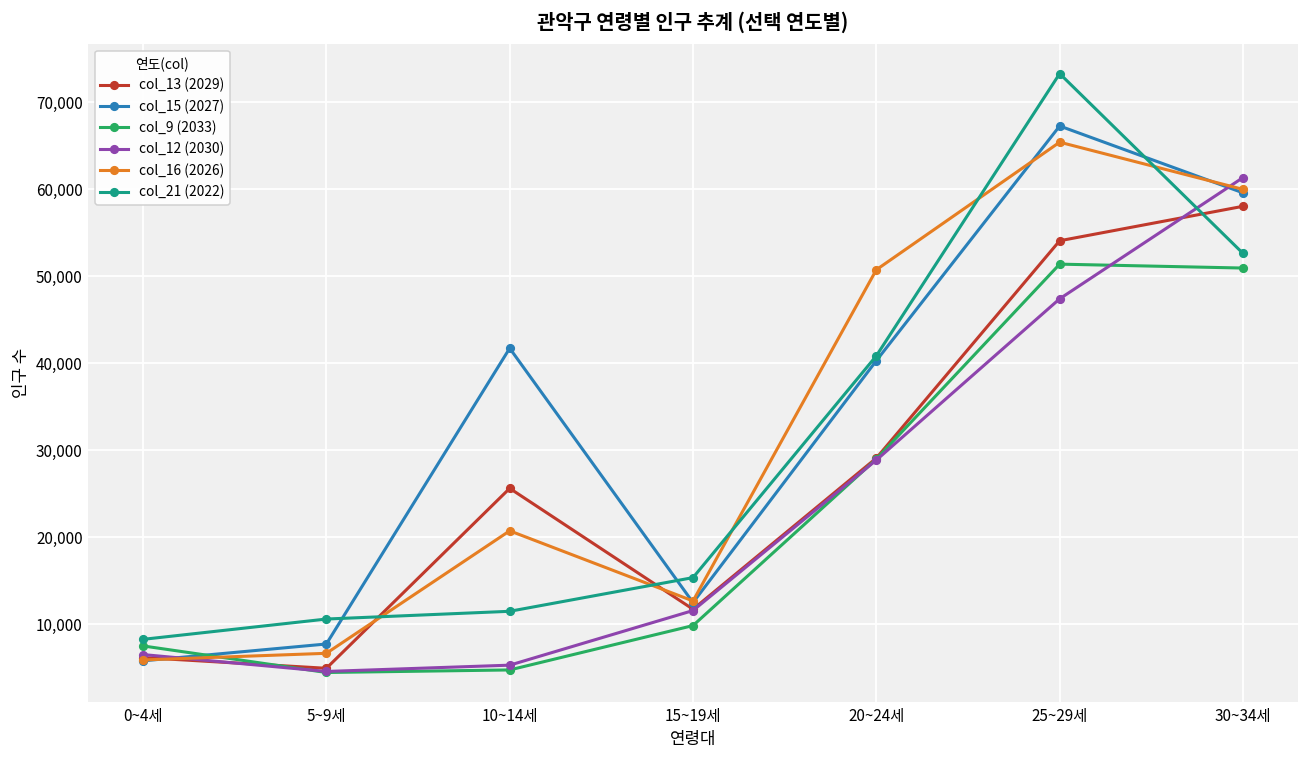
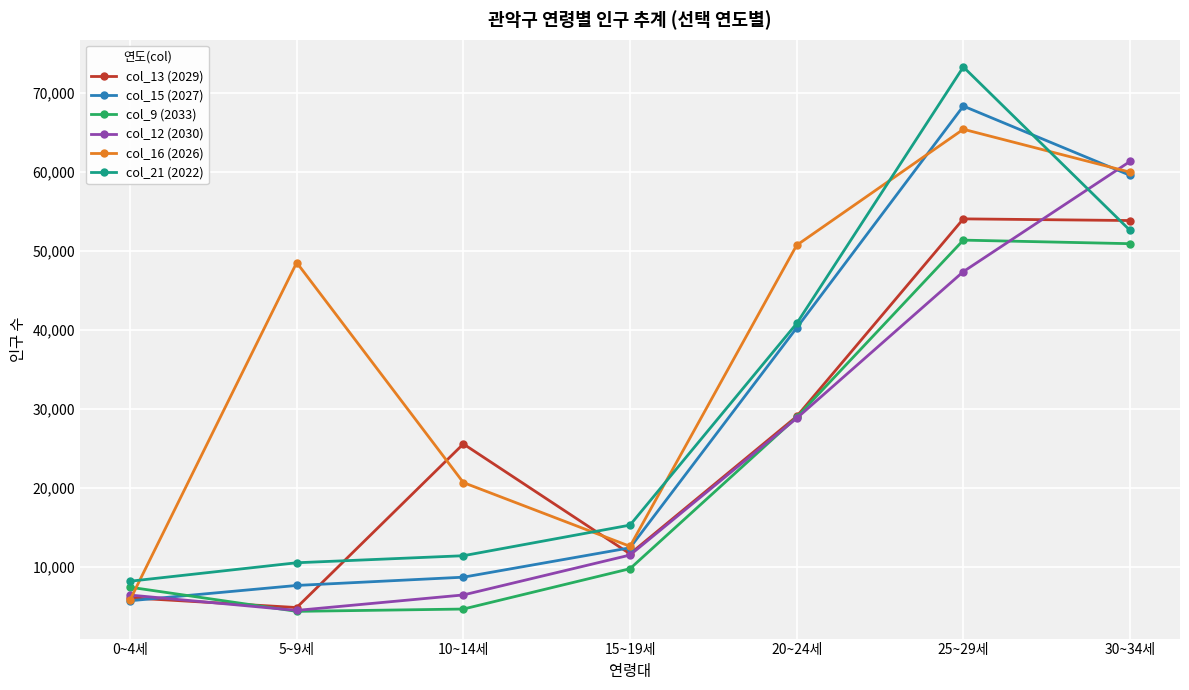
col_16 (2026), 5~9세: 7,000 -> 49,000
col_15 (2027), 10~14세: 42,000 -> 9,000
col_12 (2030), 10~14세: 5,000 -> 7,000
col_15 (2027), 25~29세: 67,000 -> 68,000
col_13 (2029), 30~34세: 58,000 -> 54,000
